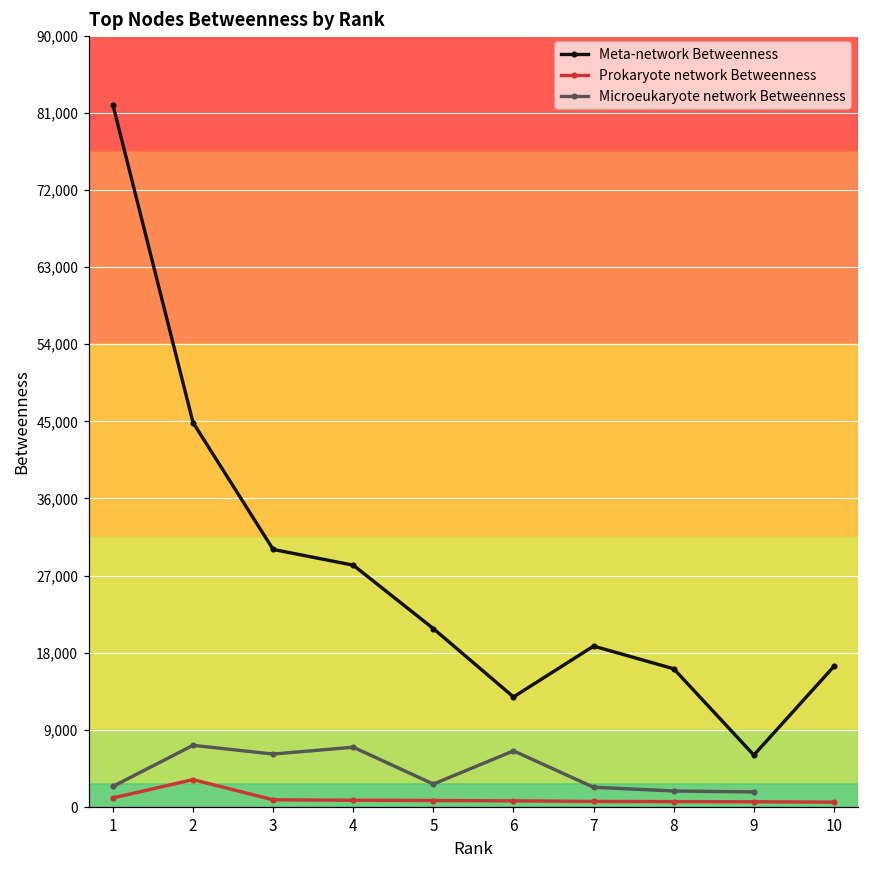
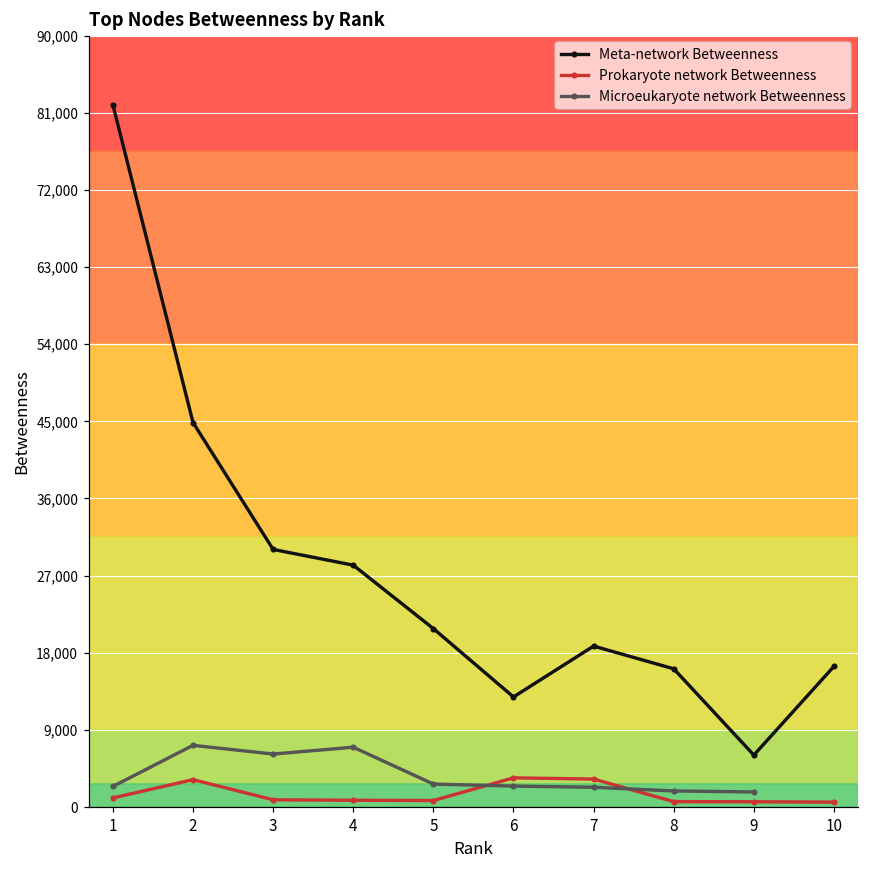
Prokaryote network Betweenness, 6: 1,000 -> 3,000
Microeukaryote network Betweenness, 6: 7,000 -> 2,000
Prokaryote network Betweenness, 7: 1,000 -> 3,000
